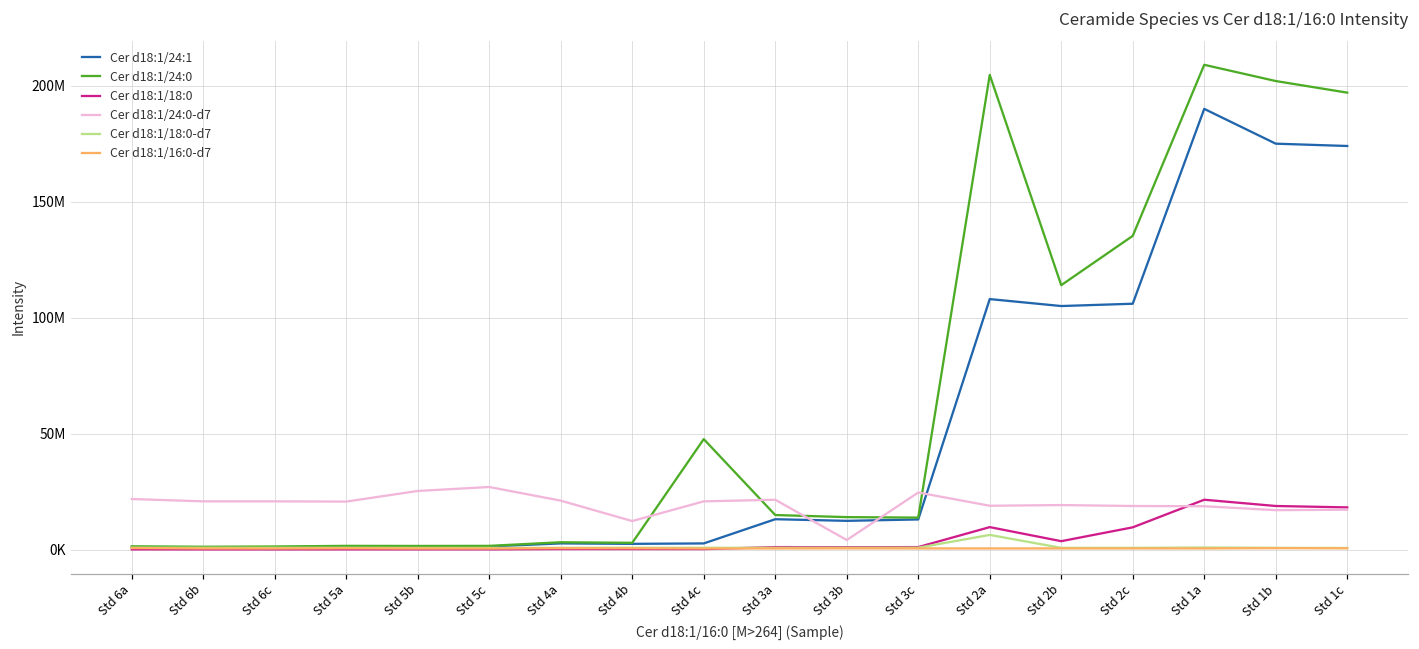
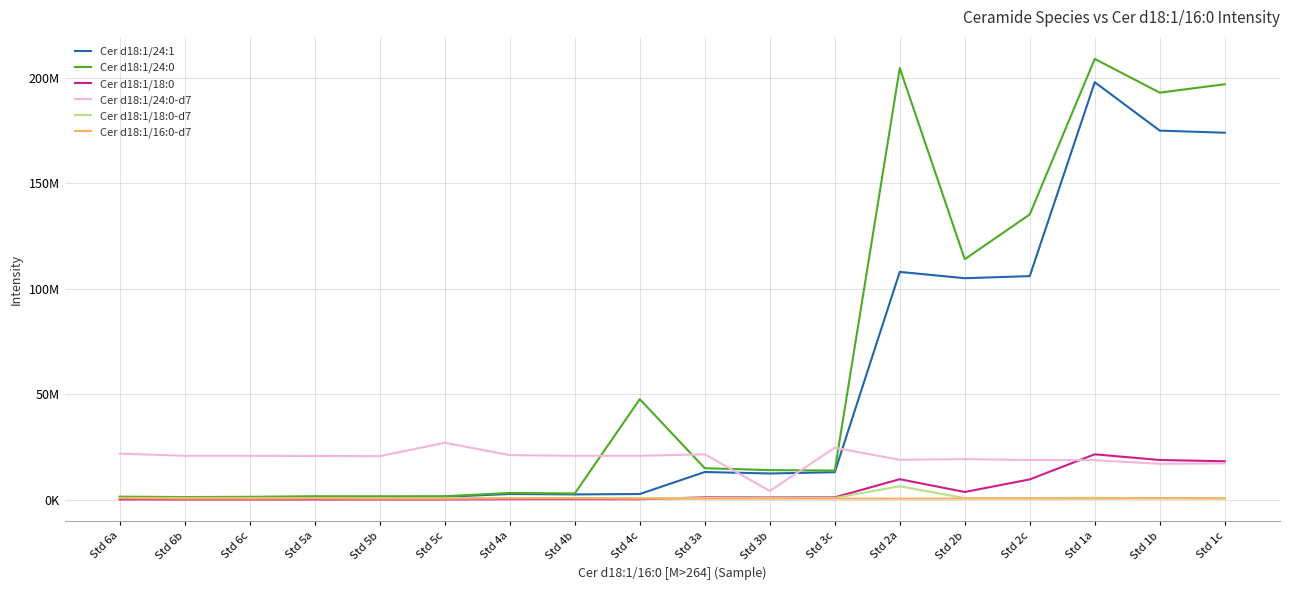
Cer d18:1/24:0-d7, Std 5b: 25000000 -> 21000000
Cer d18:1/24:0-d7, Std 4b: 12000000 -> 21000000
Cer d18:1/24:1, Std 1a: 190000000 -> 198000000
Cer d18:1/24:0, Std 1b: 202000000 -> 193000000
